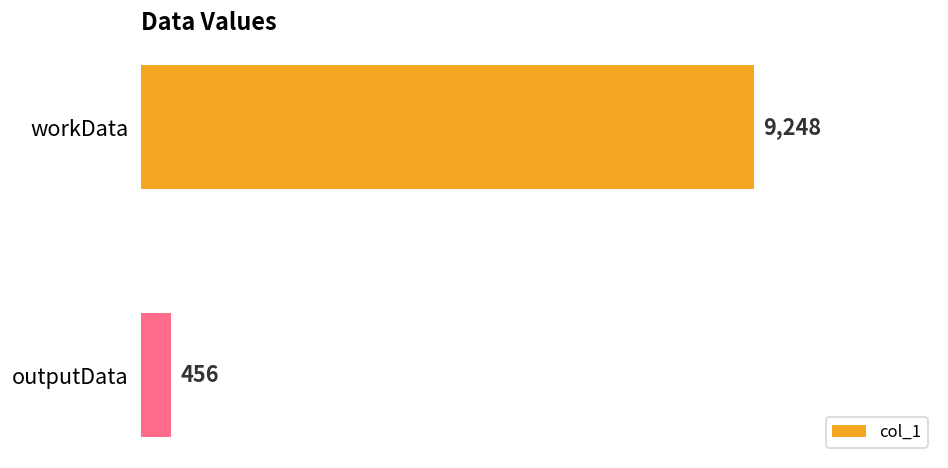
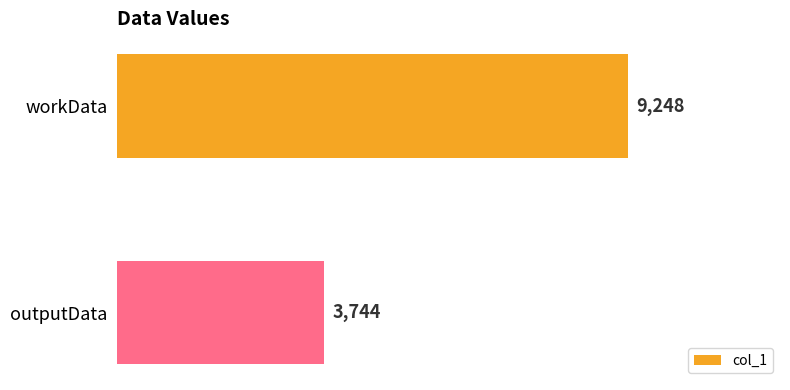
outputData: 456 -> 3,744
